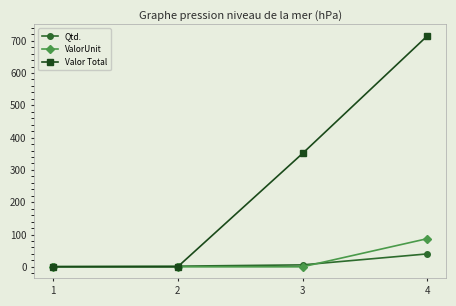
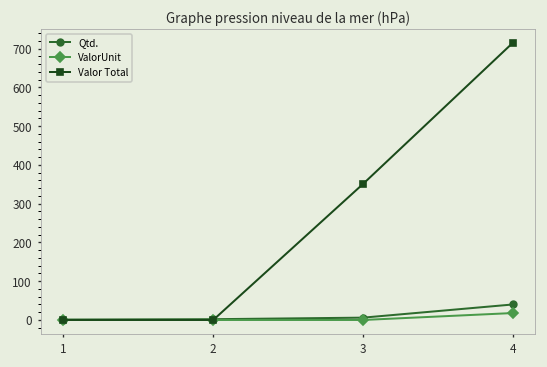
ValorUnit, 4: 90 -> 20
